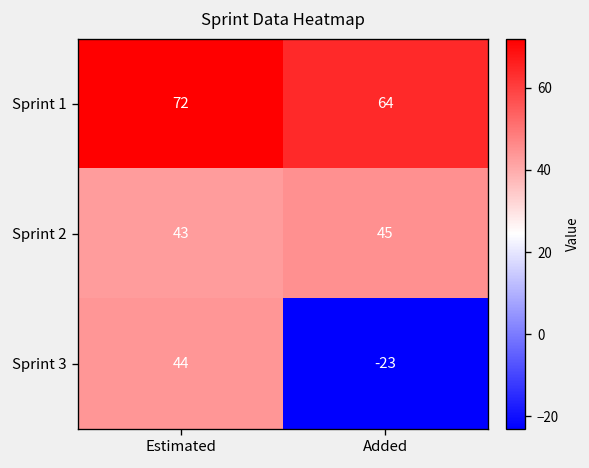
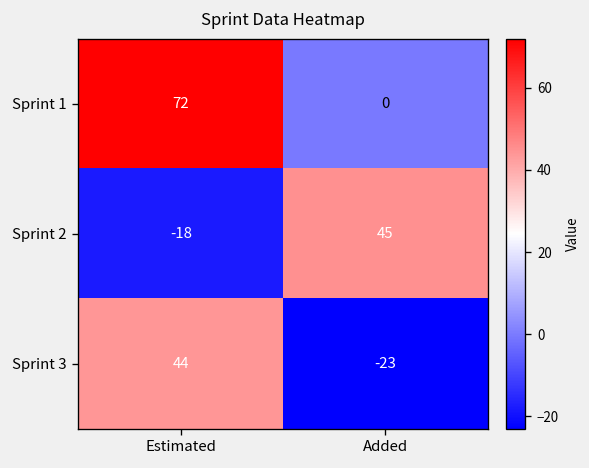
Sprint 1, Added: 64 -> 0
Sprint 2, Estimated: 43 -> -18
